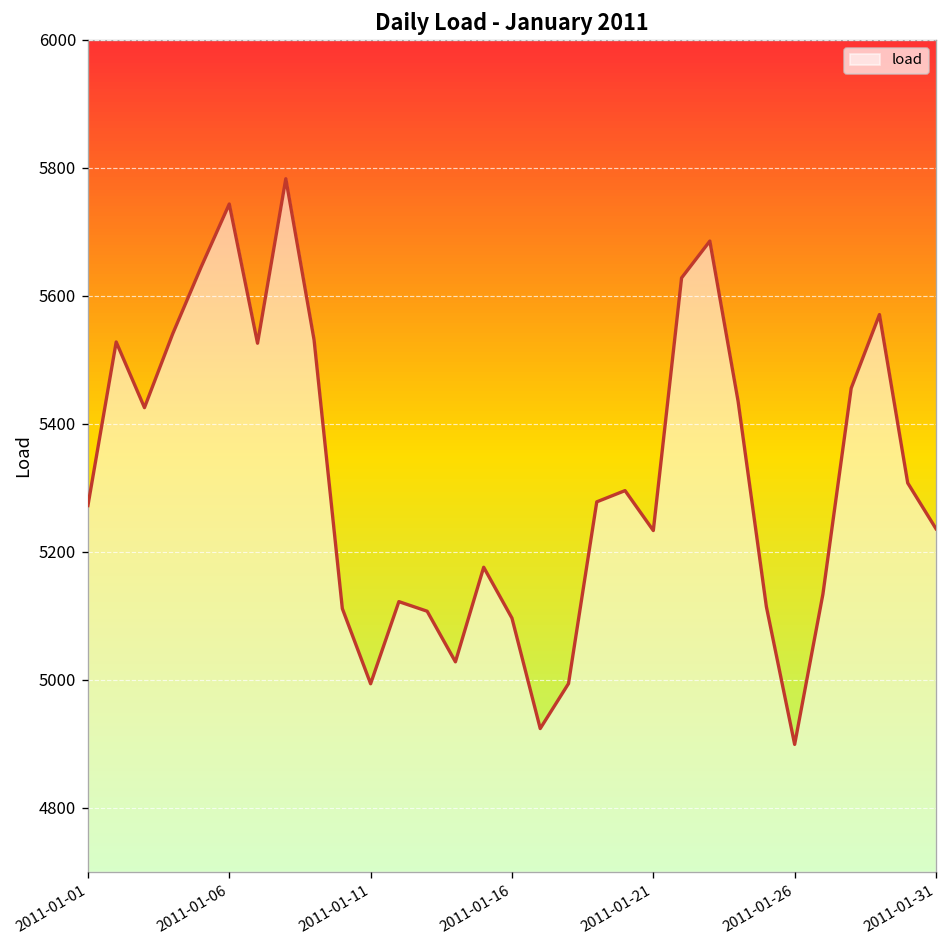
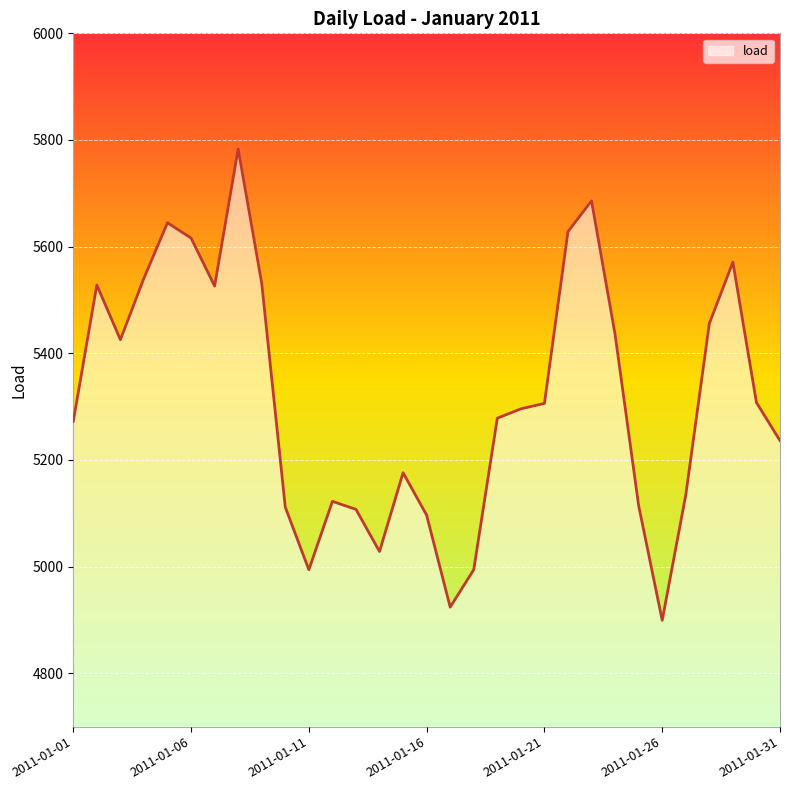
2011-01-06: 5740 -> 5620
2011-01-21: 5230 -> 5310
